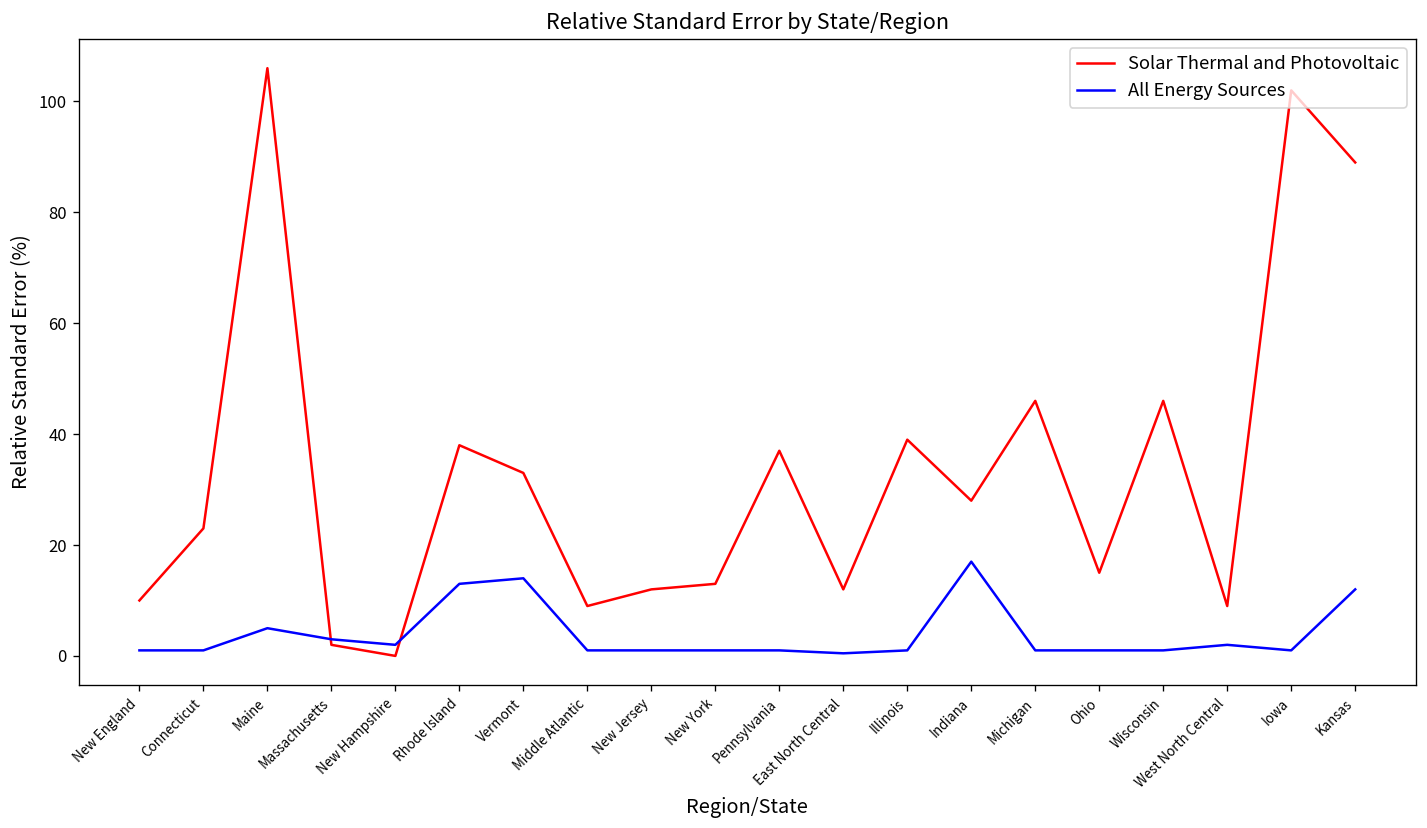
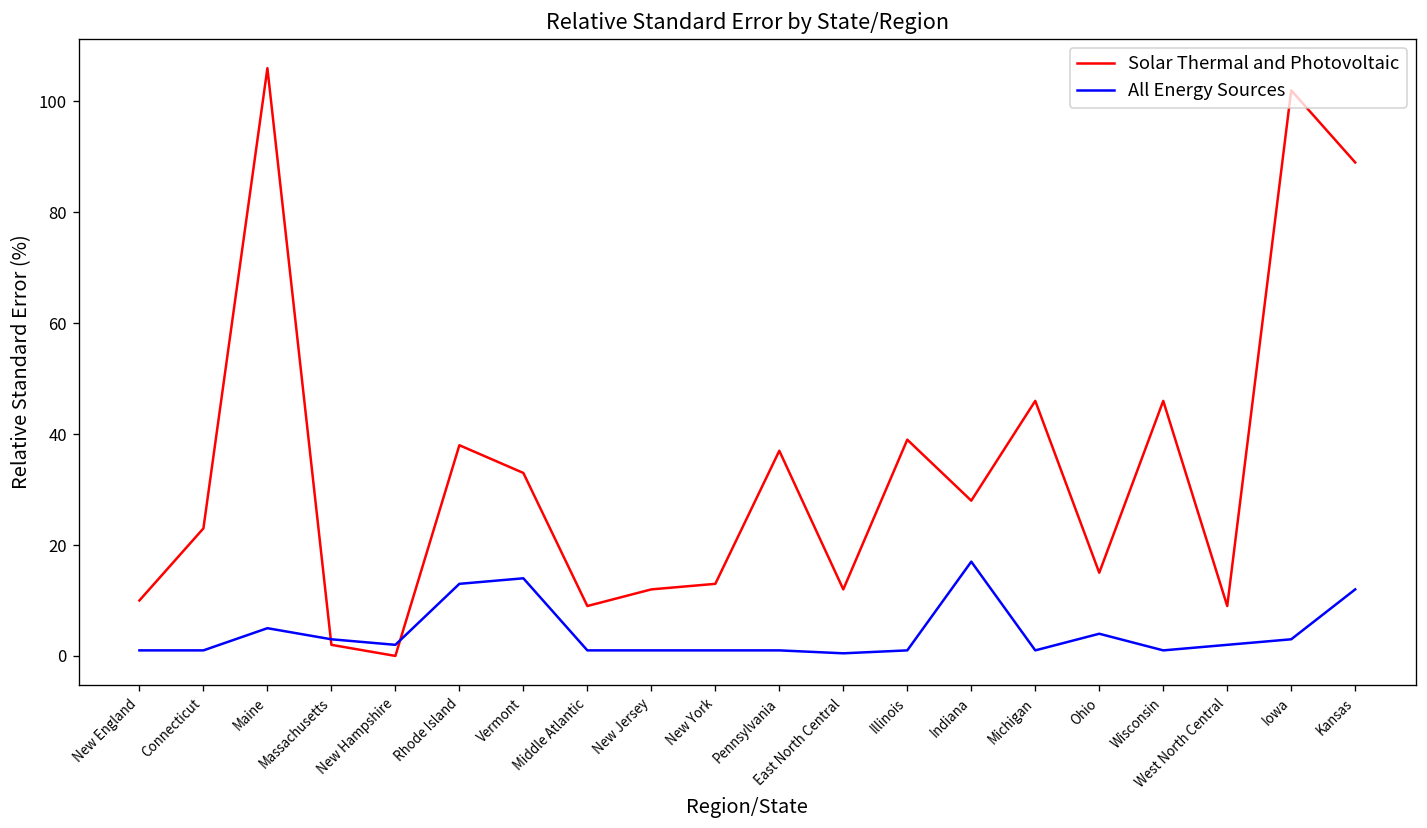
All Energy Sources, Ohio: 1 -> 4
All Energy Sources, Iowa: 1 -> 3
